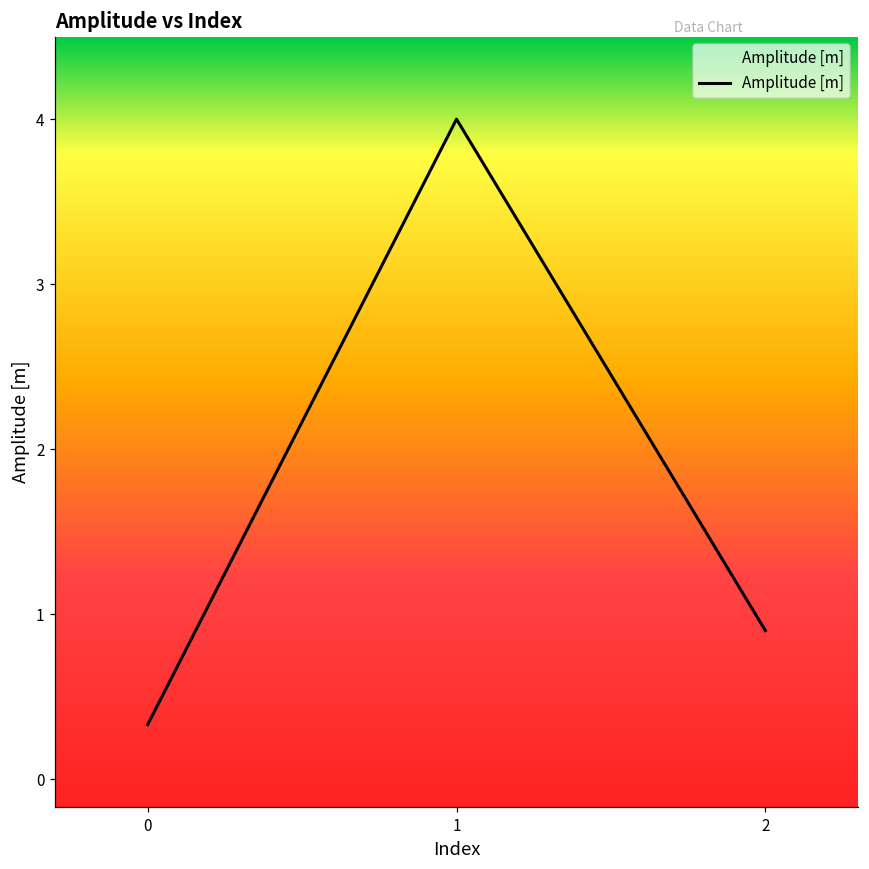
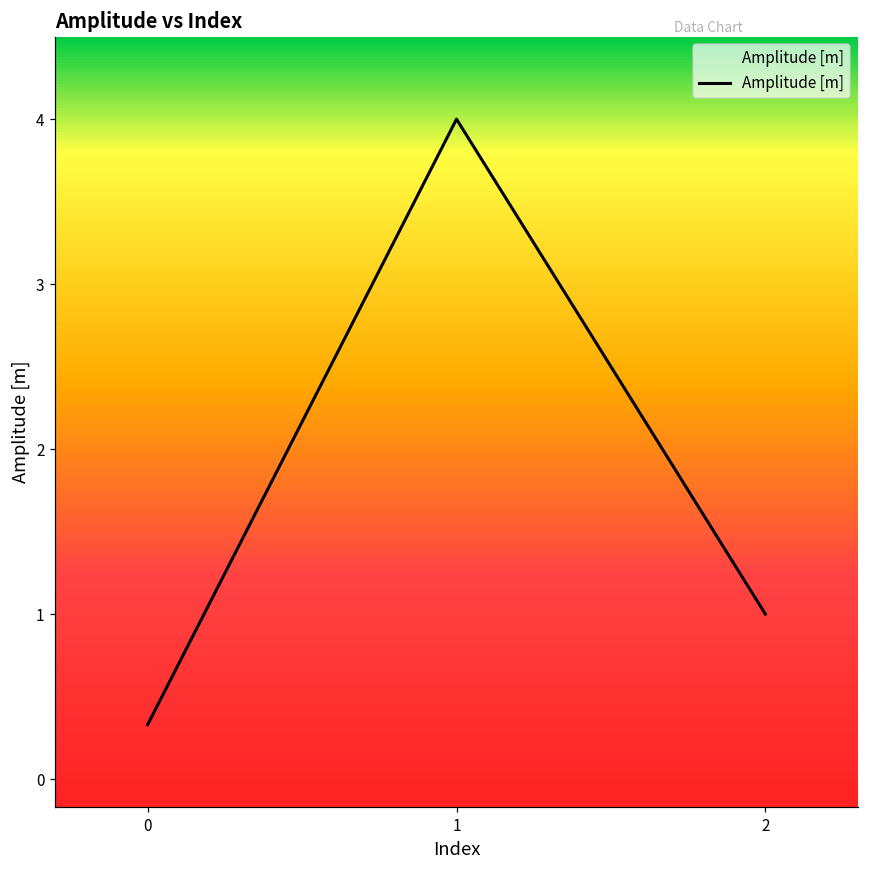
2: 0.9 -> 1.0
